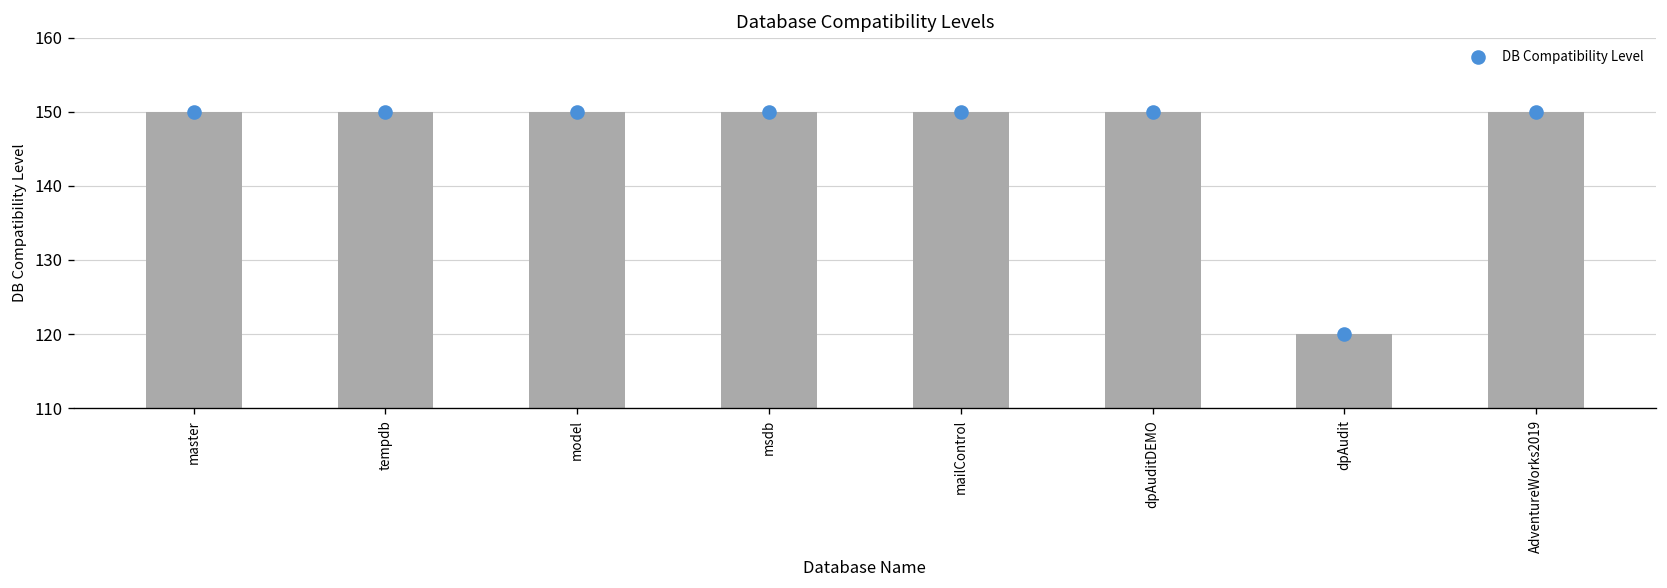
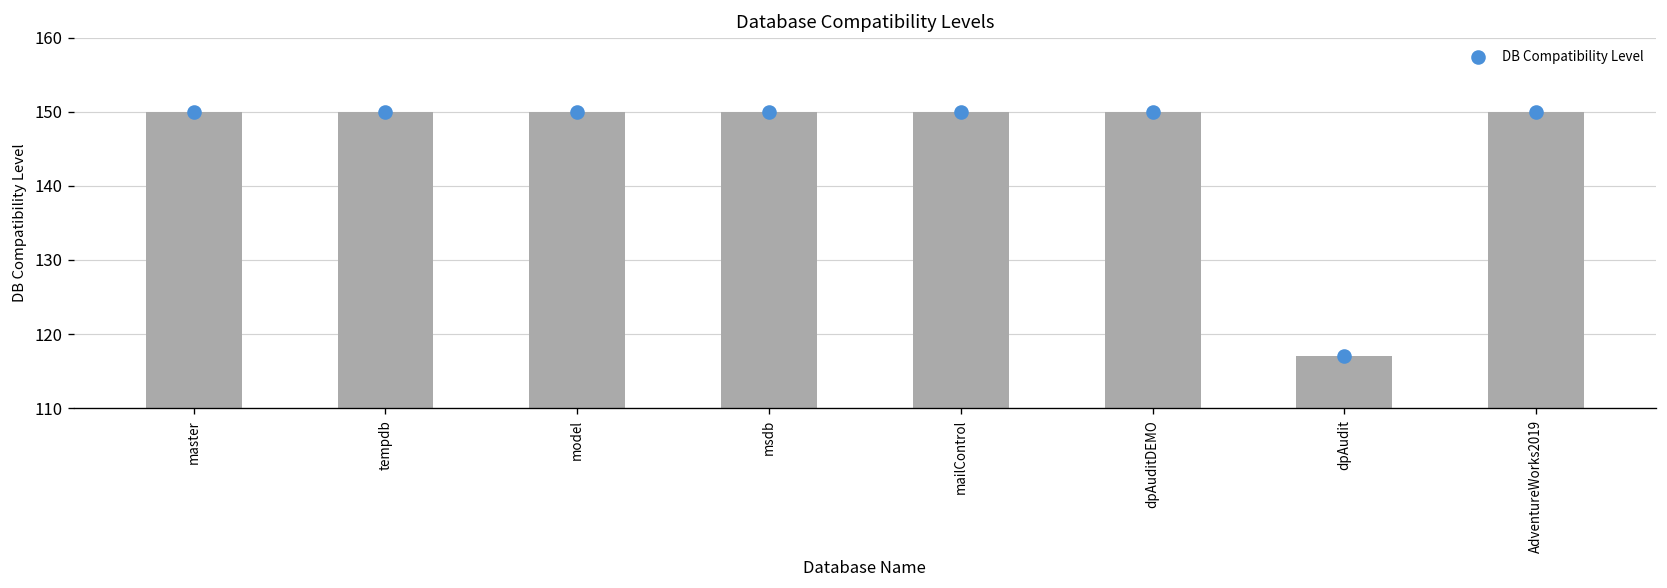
dpAudit: 120 -> 117
